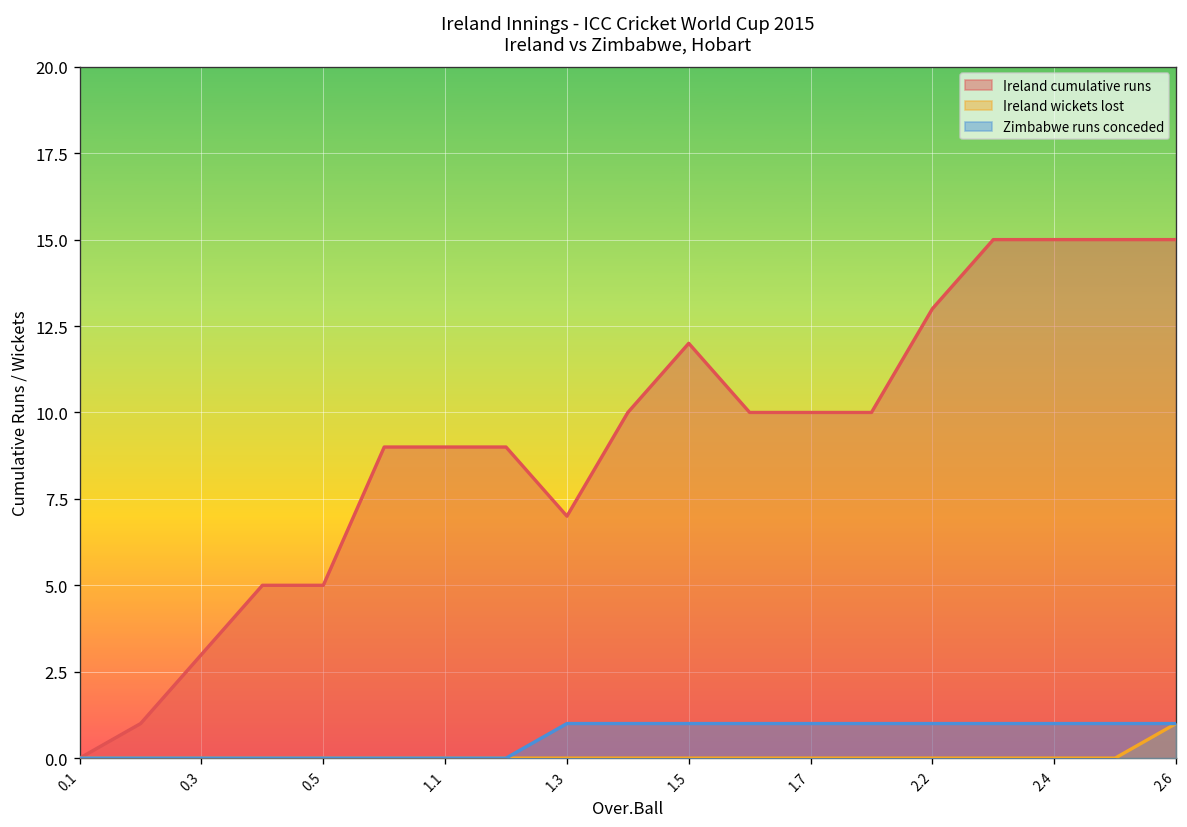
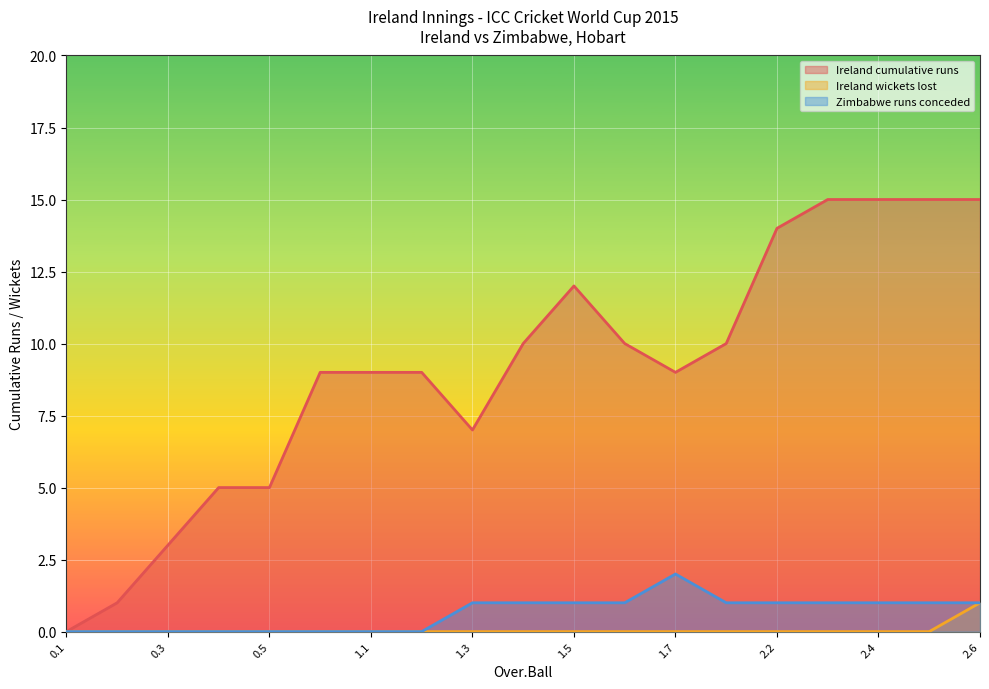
Ireland cumulative runs, 1.7: 10 -> 9
Zimbabwe runs conceded, 1.7: 1 -> 2
Ireland cumulative runs, 2.2: 13 -> 14
